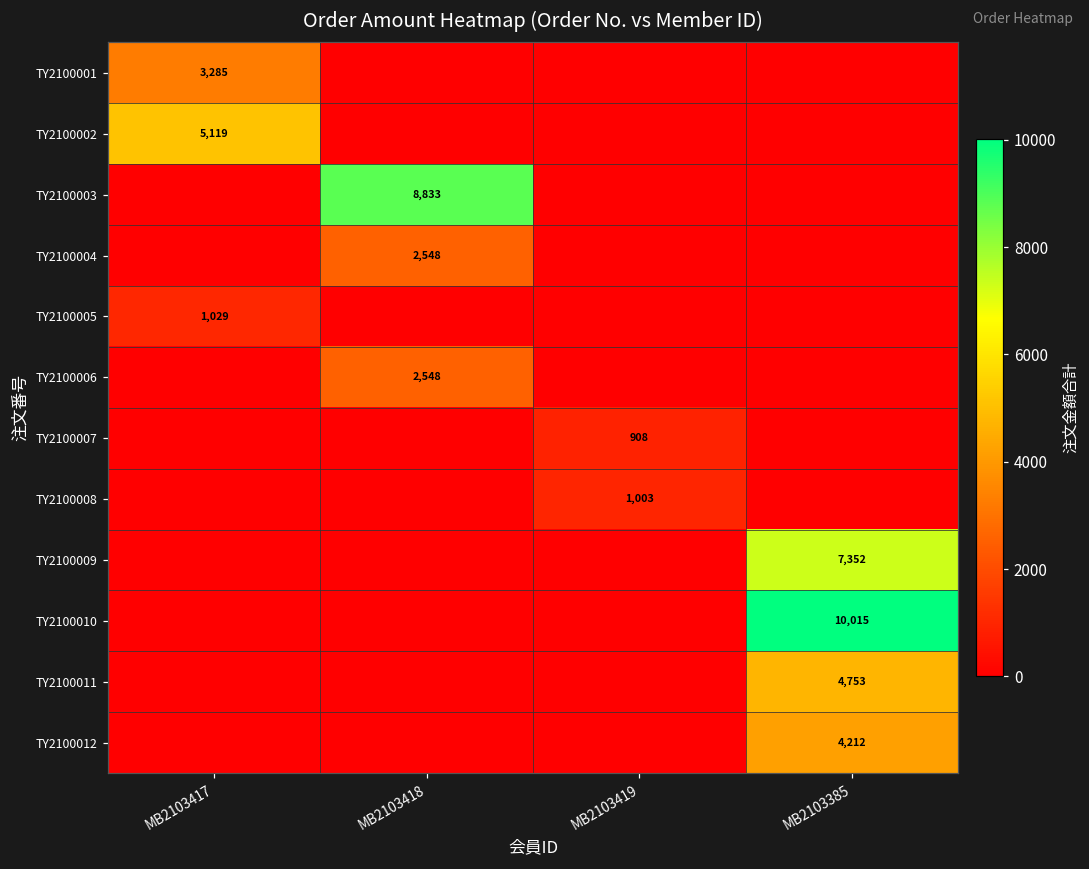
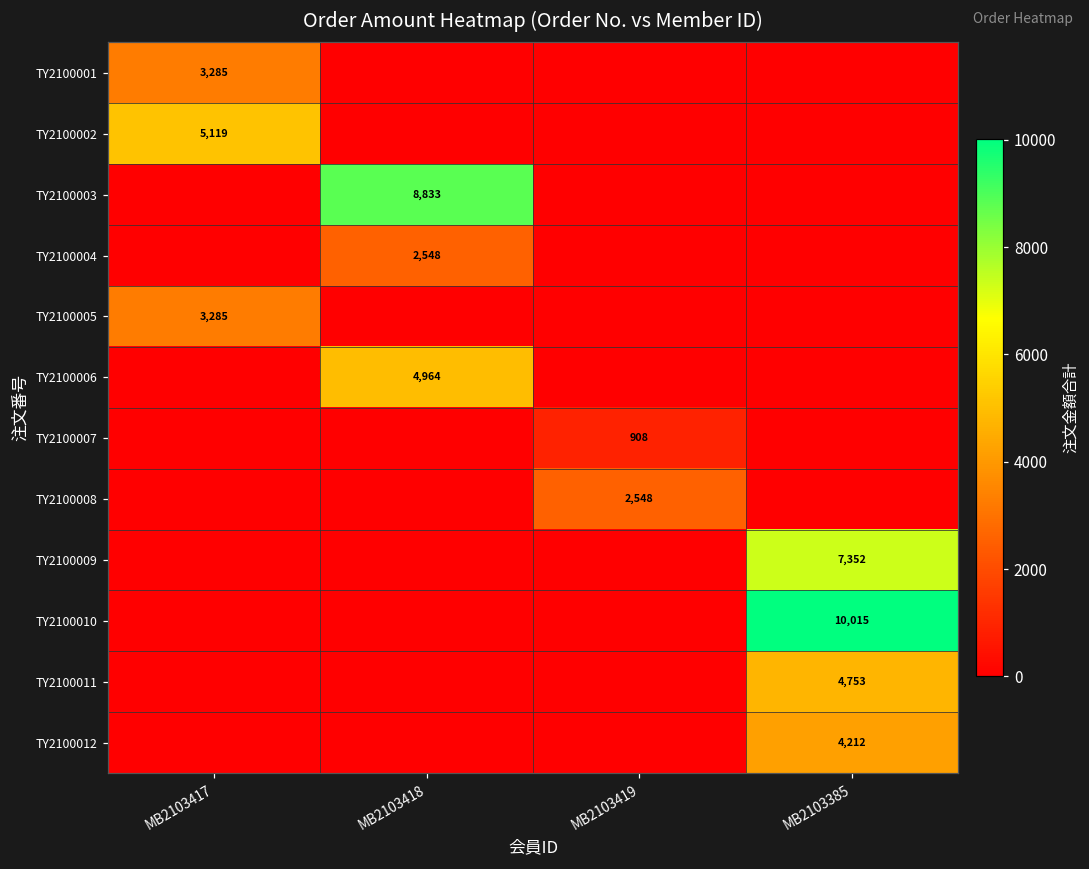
TY2100005, MB2103417: 1,029 -> 3,285
TY2100006, MB2103418: 2,548 -> 4,964
TY2100008, MB2103419: 1,003 -> 2,548
